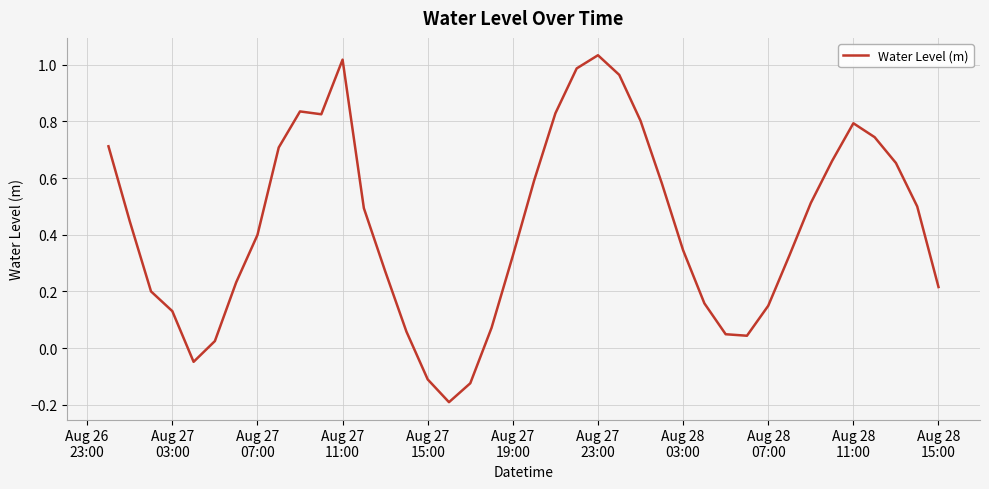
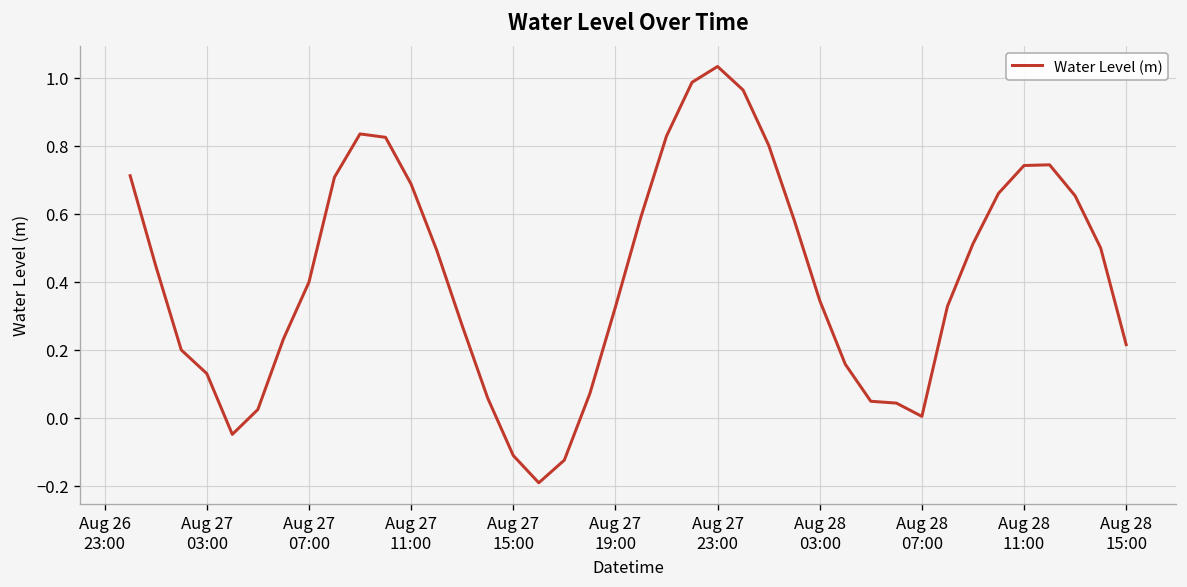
Aug 27 11:00: 1.02 -> 0.69
Aug 28 07:00: 0.15 -> 0.00
Aug 28 11:00: 0.79 -> 0.74
